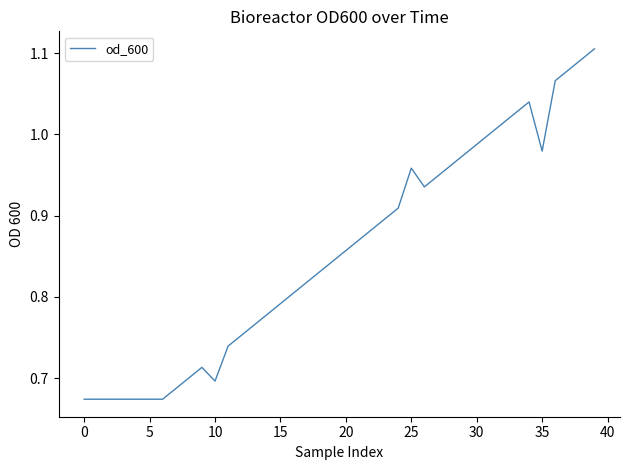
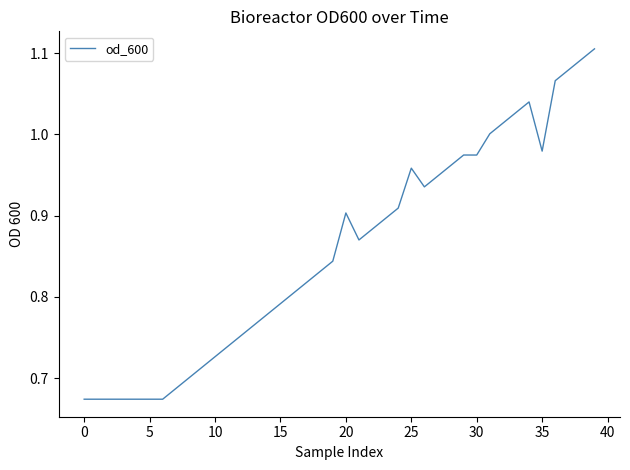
10: 0.70 -> 0.73
20: 0.86 -> 0.90
30: 0.99 -> 0.97
